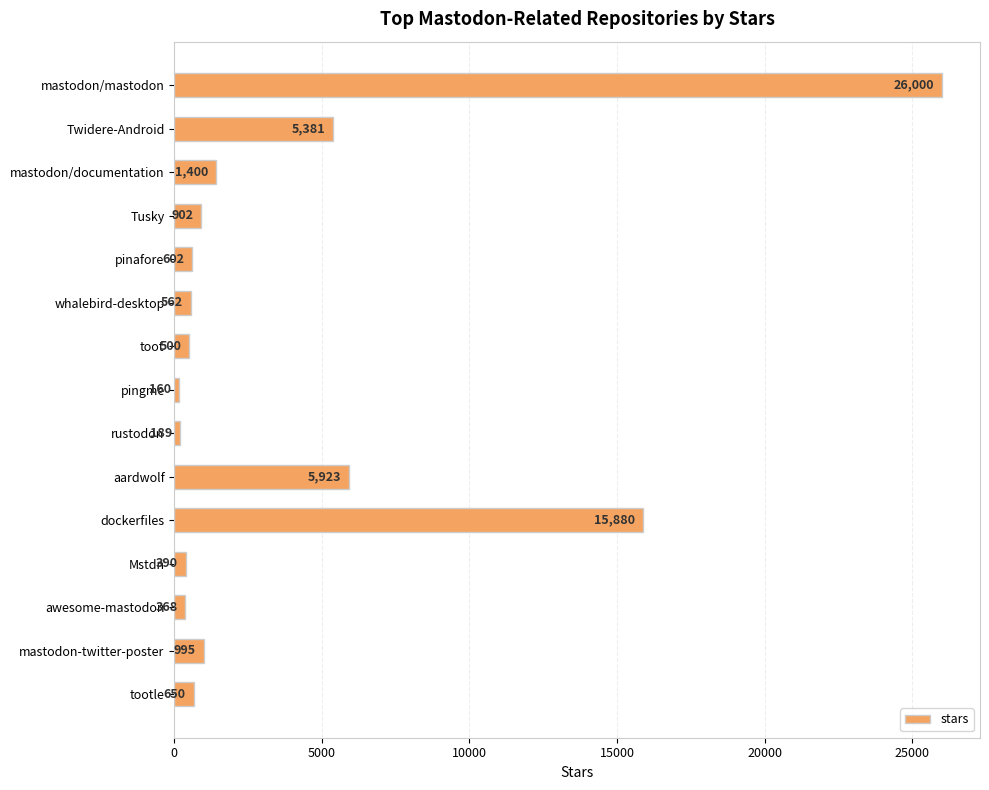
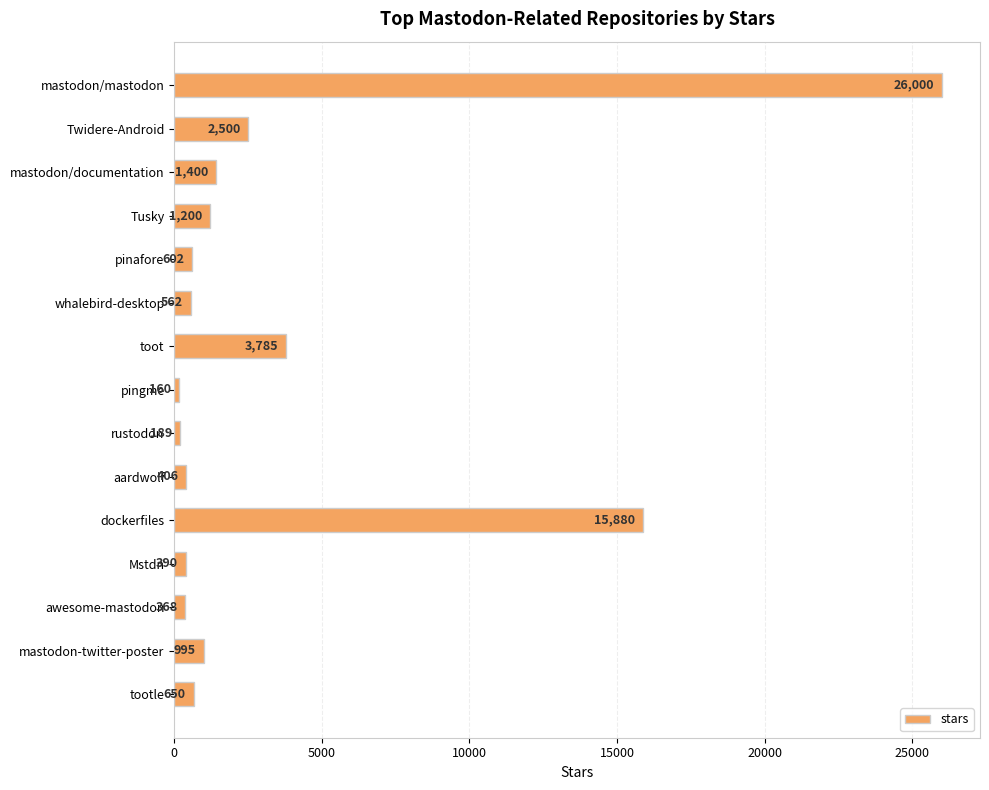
Twidere-Android: 5,381 -> 2,500
Tusky: 902 -> 1,200
toot: 500 -> 3,785
aardwolf: 5,923 -> 406
